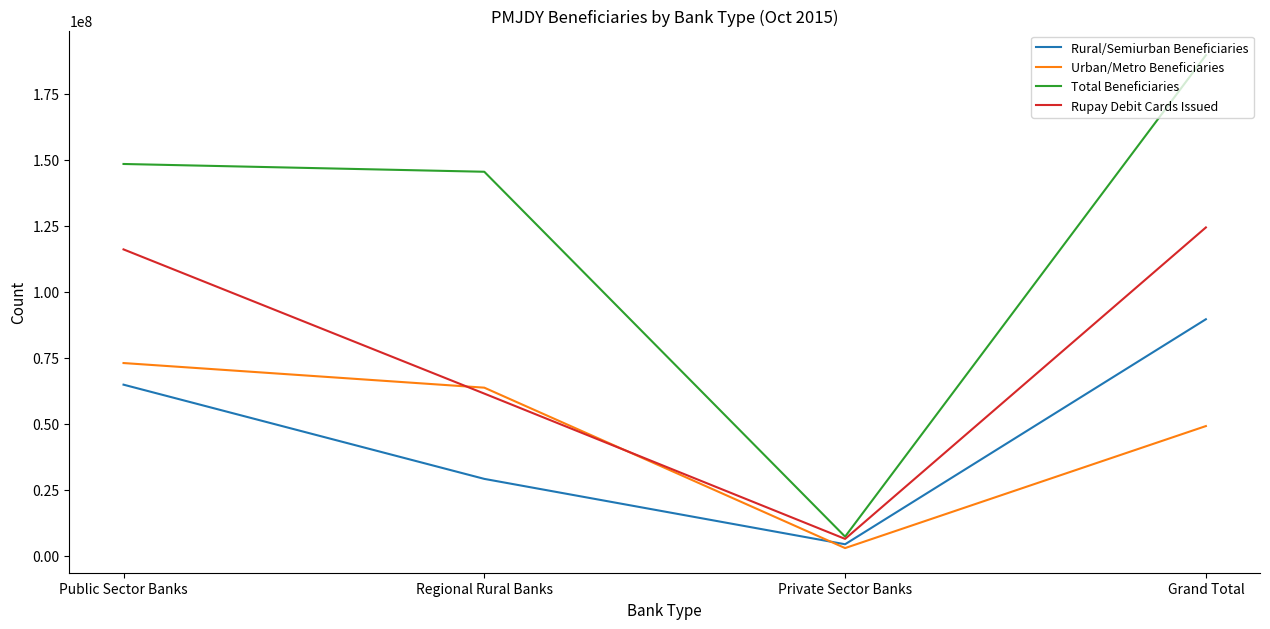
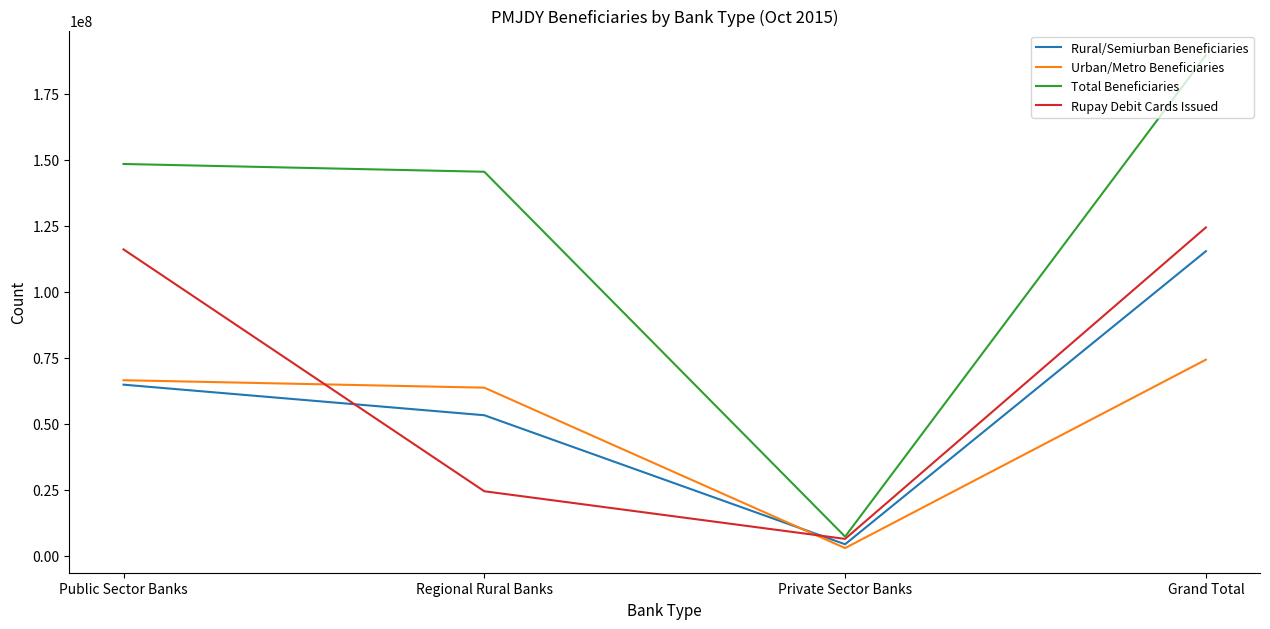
Urban/Metro Beneficiaries, Public Sector Banks: 73000000 -> 66000000
Rural/Semiurban Beneficiaries, Regional Rural Banks: 29000000 -> 53000000
Rupay Debit Cards Issued, Regional Rural Banks: 61000000 -> 24000000
Rural/Semiurban Beneficiaries, Grand Total: 90000000 -> 115000000
Urban/Metro Beneficiaries, Grand Total: 49000000 -> 74000000
